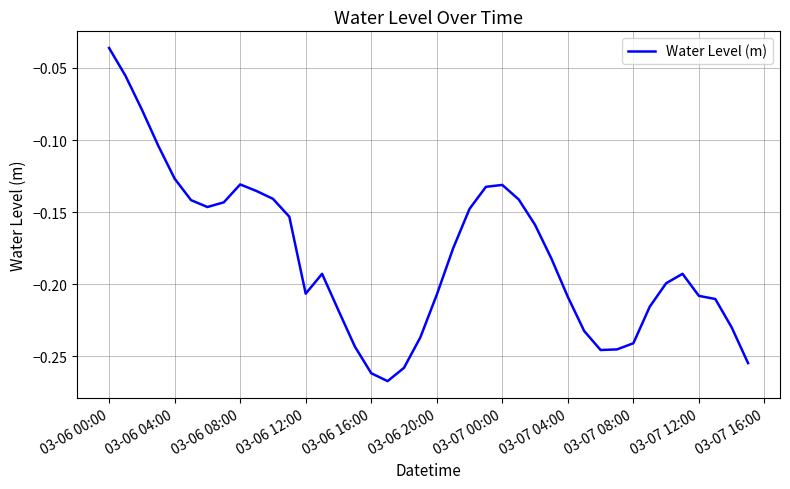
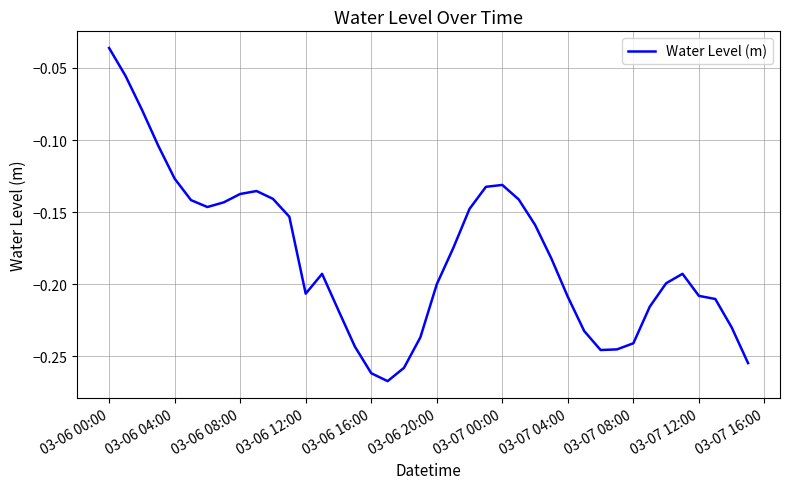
03-06 08:00: -0.131 -> -0.137
03-06 20:00: -0.207 -> -0.200
